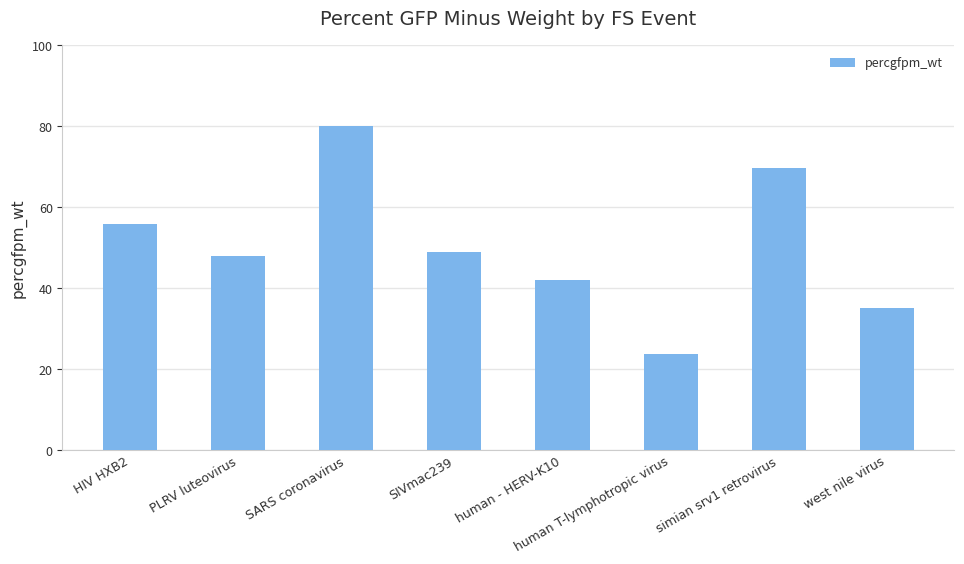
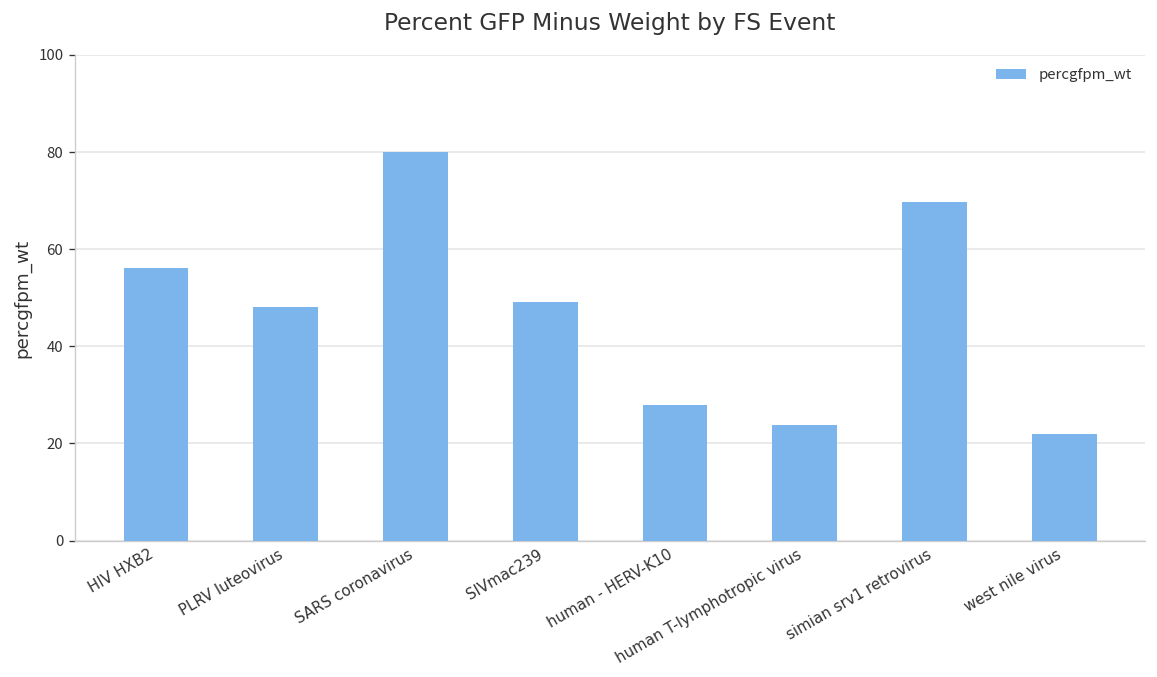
human - HERV-K10: 42 -> 28
west nile virus: 35 -> 22
